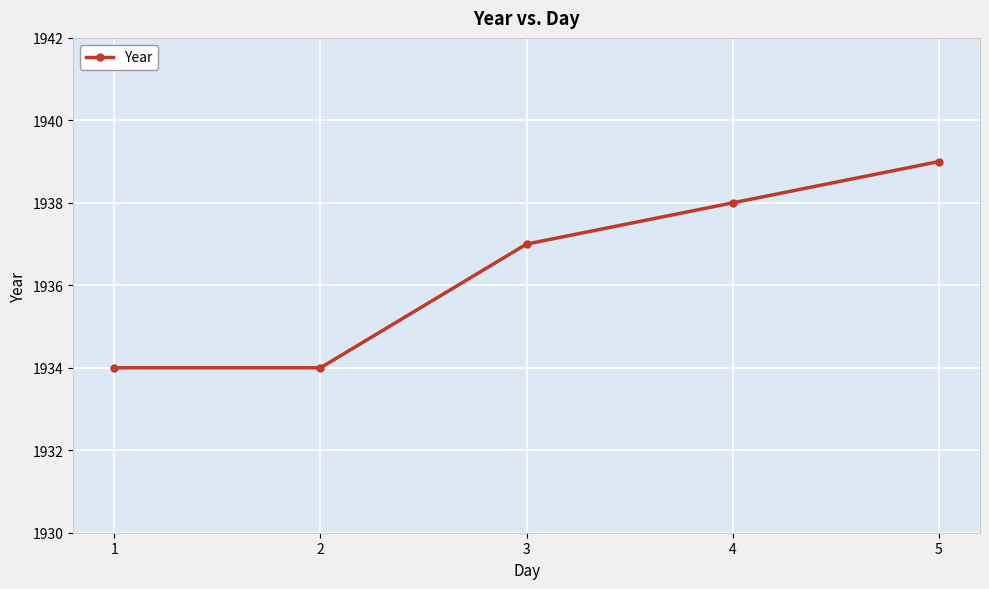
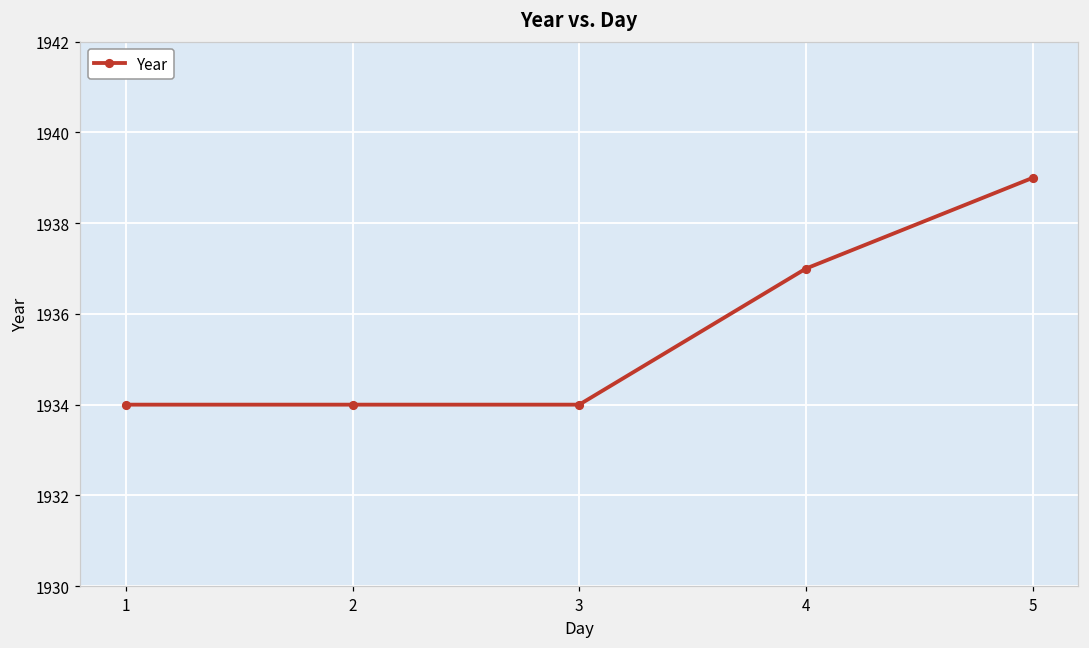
3: 1937 -> 1934
4: 1938 -> 1937
